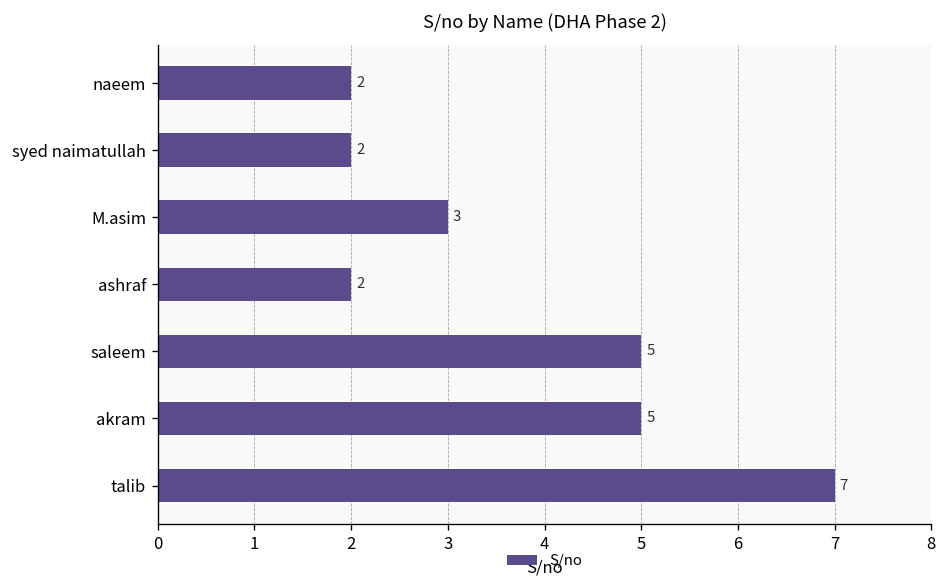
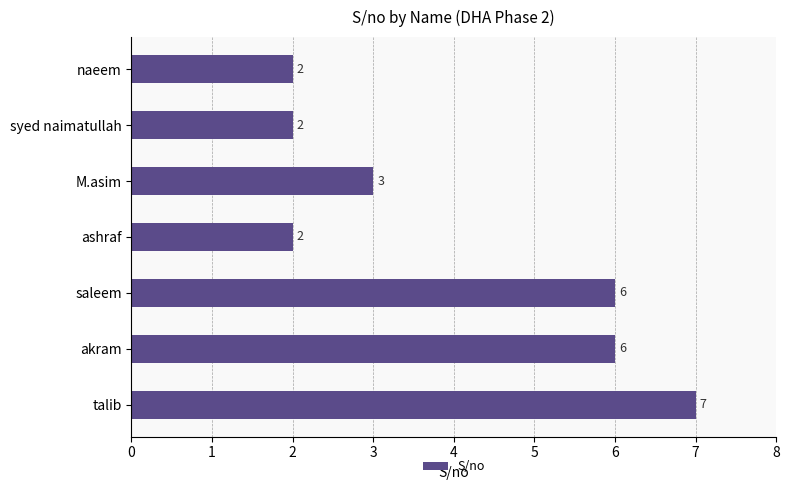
saleem: 5 -> 6
akram: 5 -> 6
